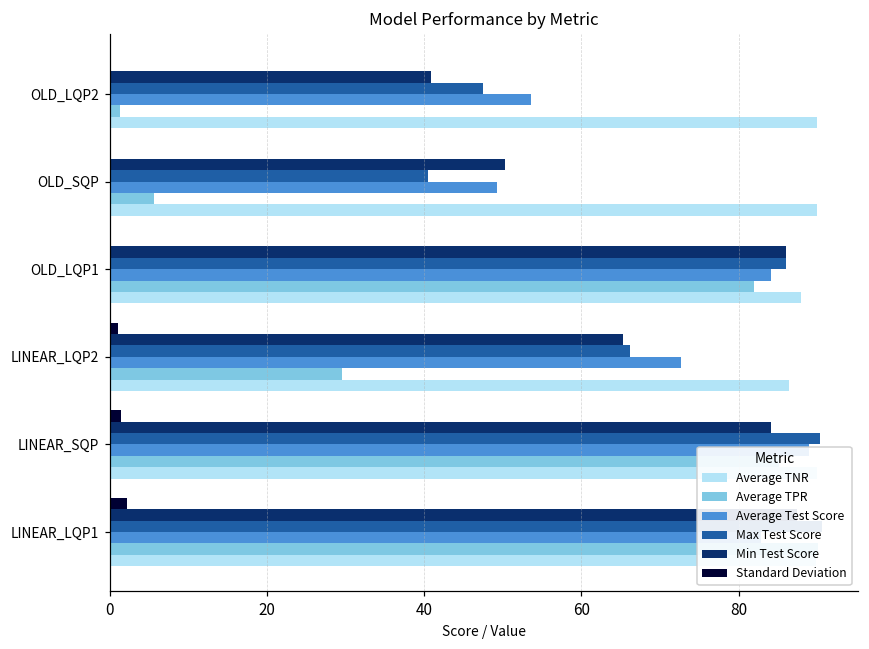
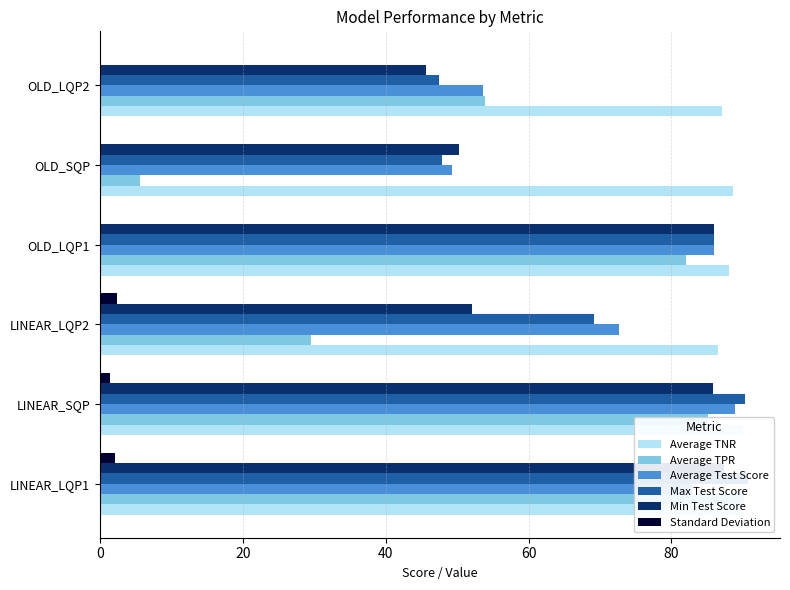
Min Test Score, OLD_LQP2: 41 -> 46
Average TPR, OLD_LQP2: 1 -> 54
Average TNR, OLD_LQP2: 90 -> 87
Max Test Score, OLD_SQP: 40 -> 48
Average TNR, OLD_SQP: 90 -> 89
Average Test Score, OLD_LQP1: 84 -> 86
Standard Deviation, LINEAR_LQP2: 1 -> 2
Min Test Score, LINEAR_LQP2: 65 -> 52
Max Test Score, LINEAR_LQP2: 66 -> 69
Min Test Score, LINEAR_SQP: 84 -> 86
